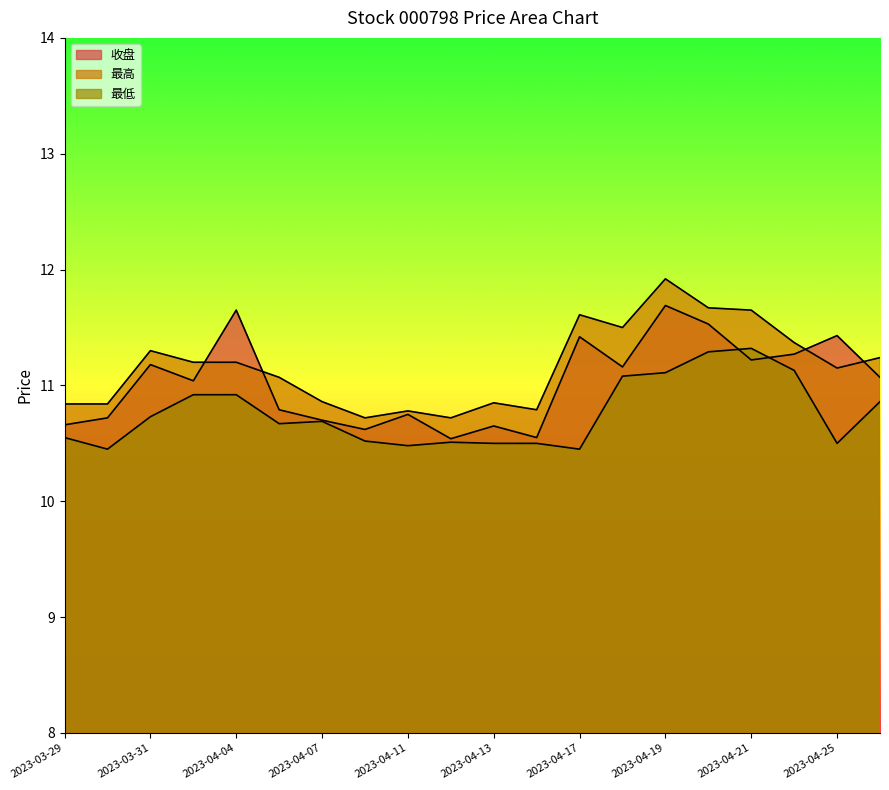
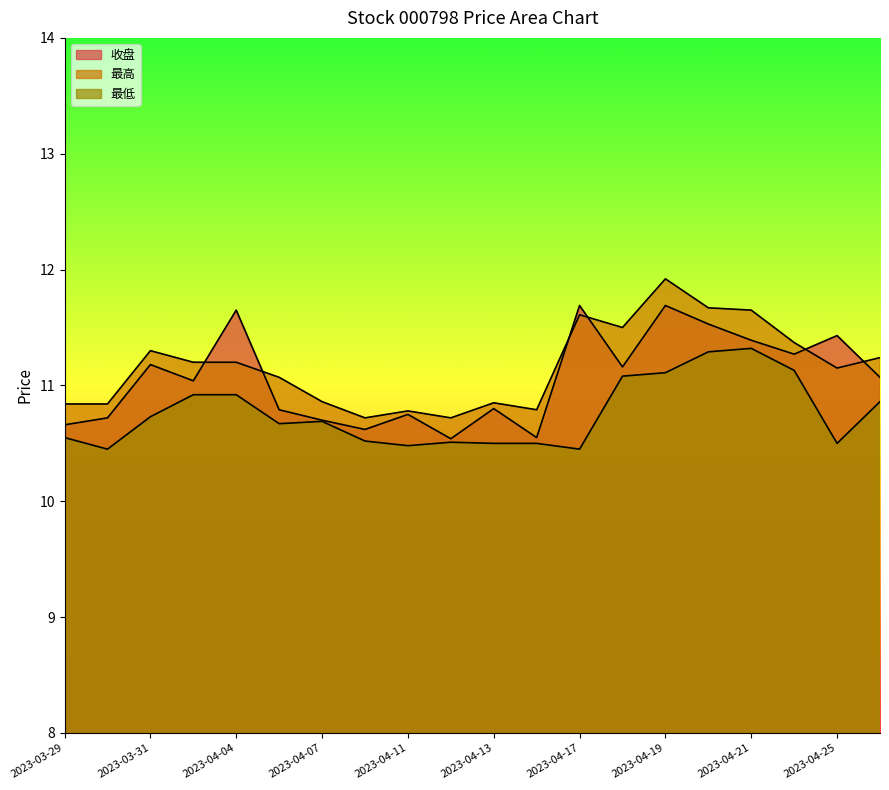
收盘, 2023-04-13: 10.65 -> 10.80
收盘, 2023-04-17: 11.42 -> 11.69
收盘, 2023-04-21: 11.22 -> 11.39
